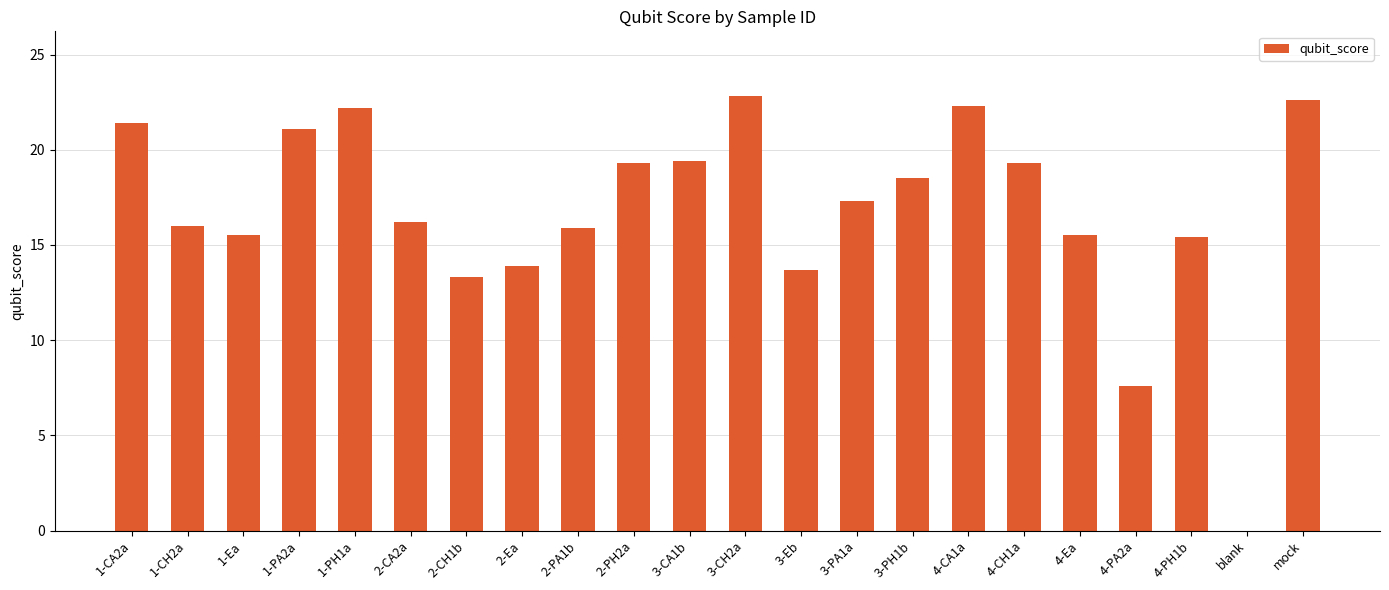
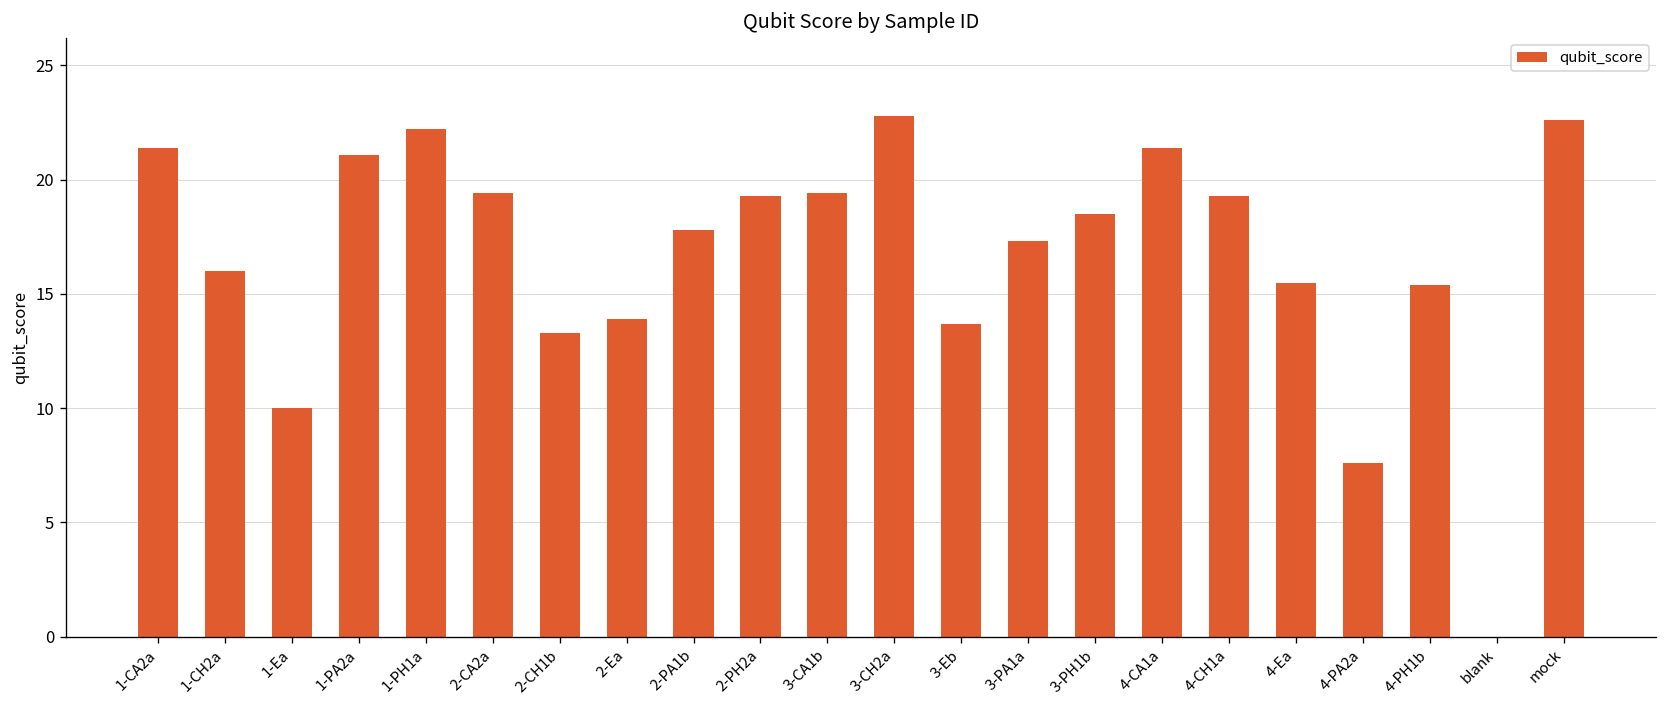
1-Ea: 15.5 -> 10.0
2-CA2a: 16.2 -> 19.4
2-PA1b: 15.9 -> 17.8
4-CA1a: 22.3 -> 21.4
